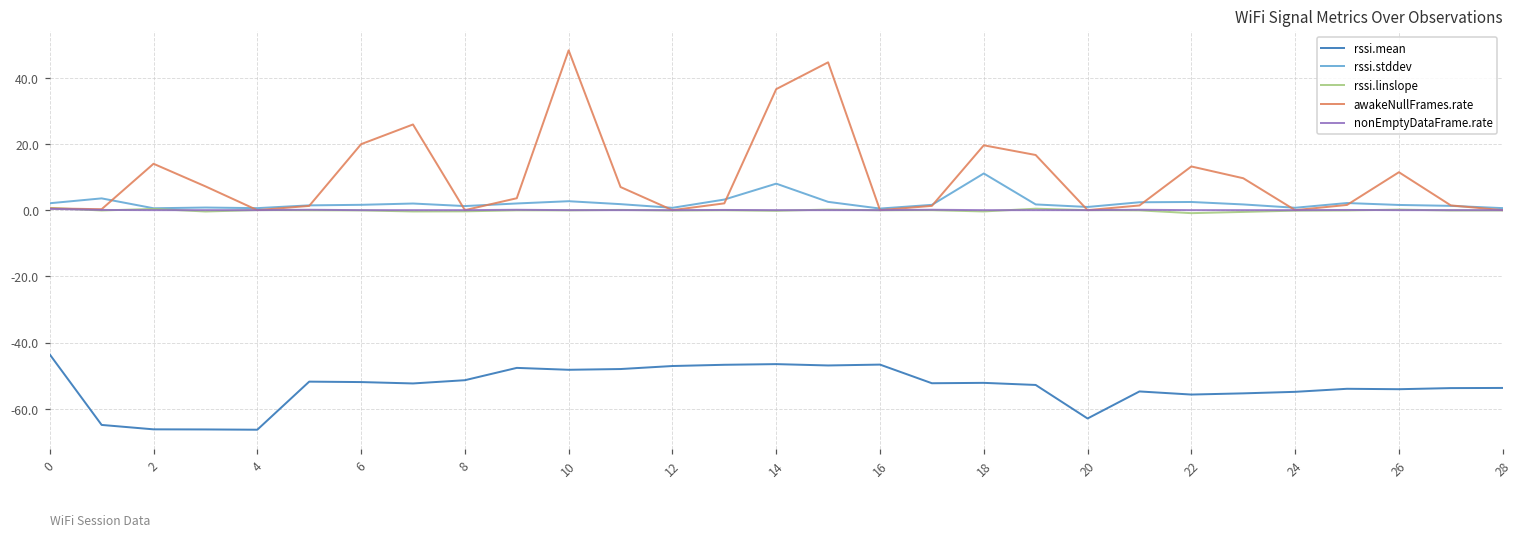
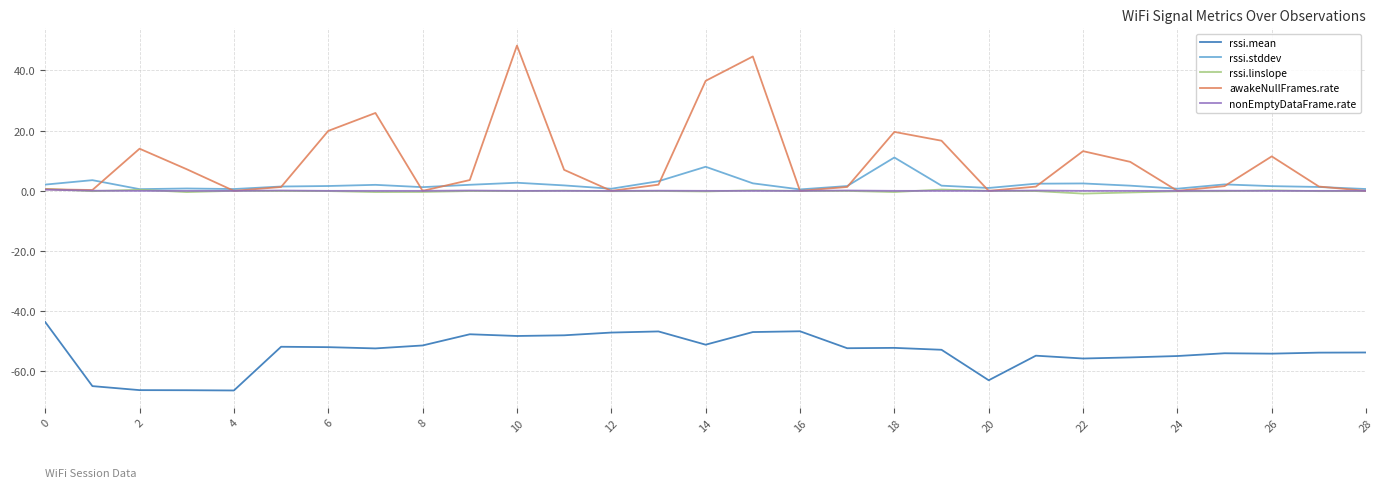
rssi.mean, 14: -47 -> -51
